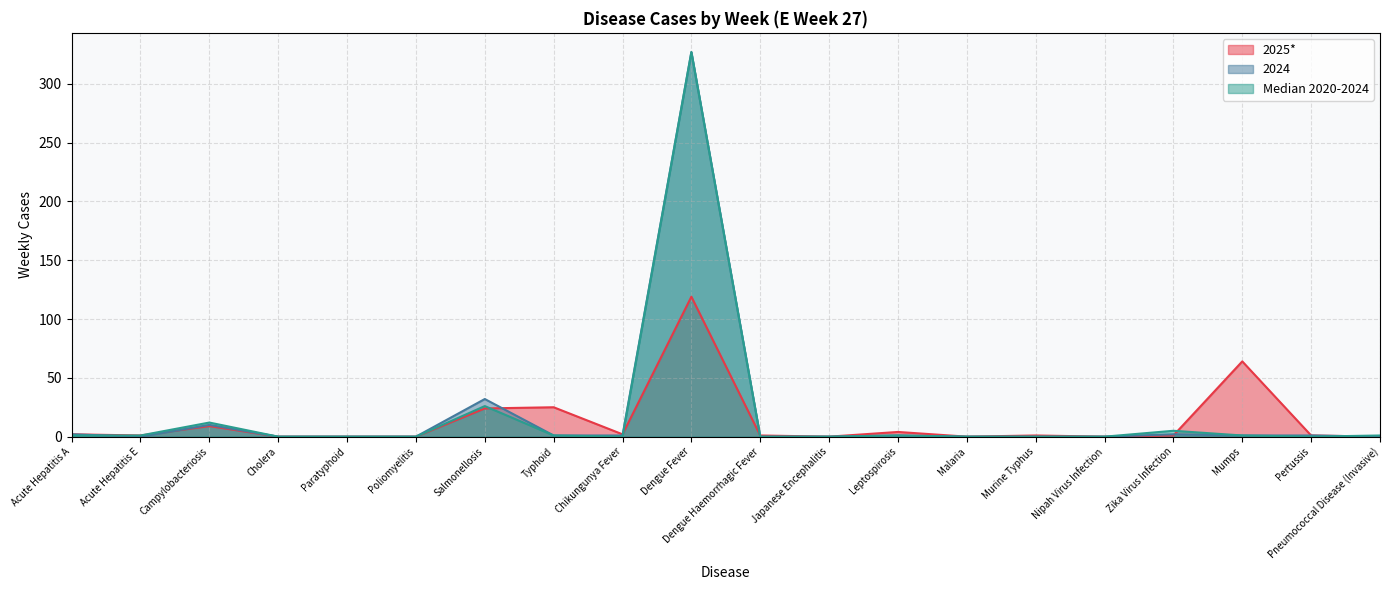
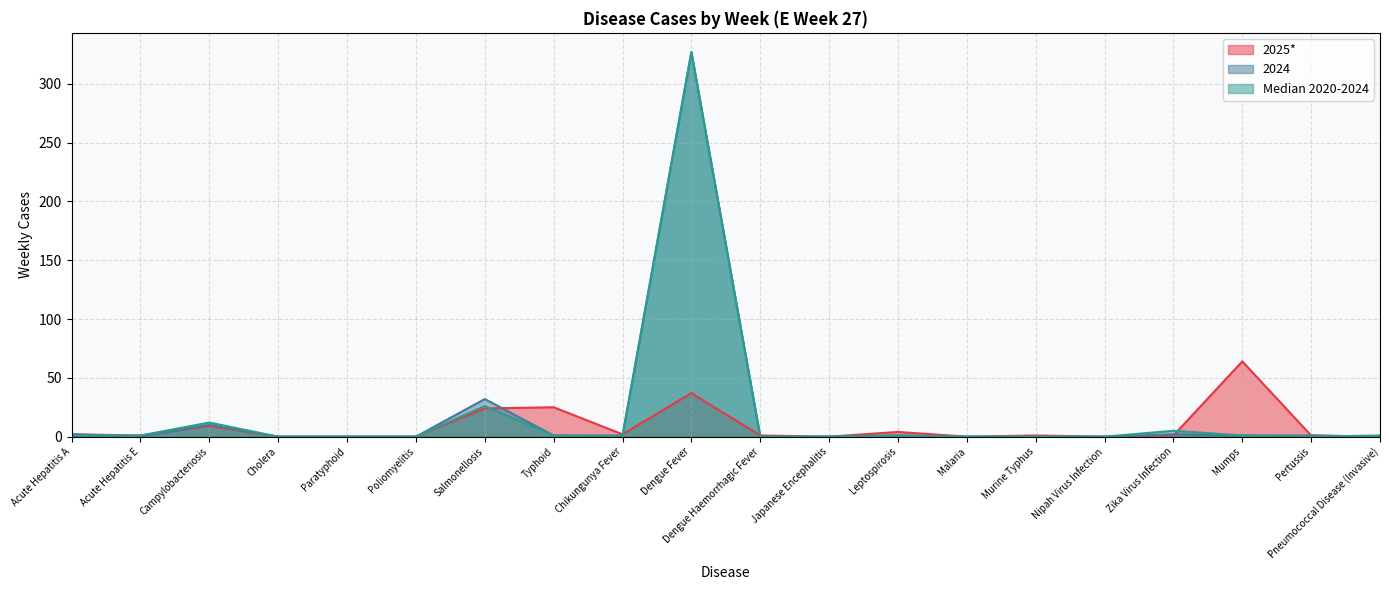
2025*, Dengue Fever: 119 -> 37
